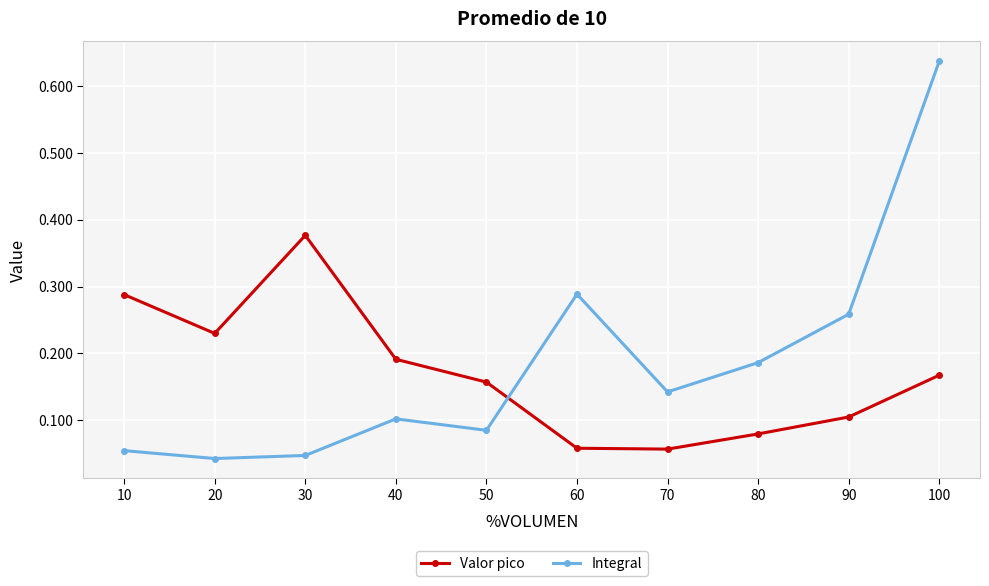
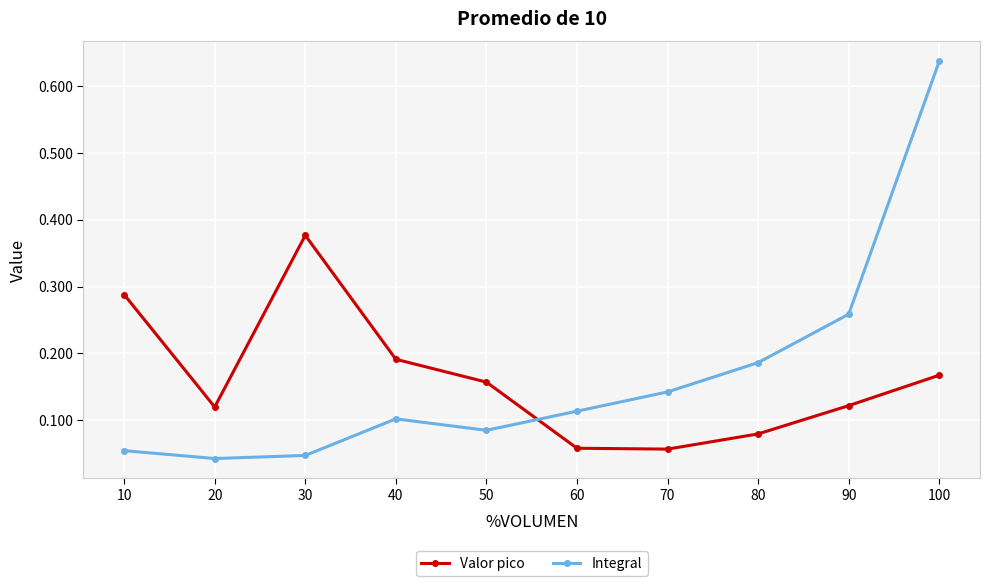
Valor pico, 20: 0.23 -> 0.12
Integral, 60: 0.29 -> 0.11
Valor pico, 90: 0.11 -> 0.12
